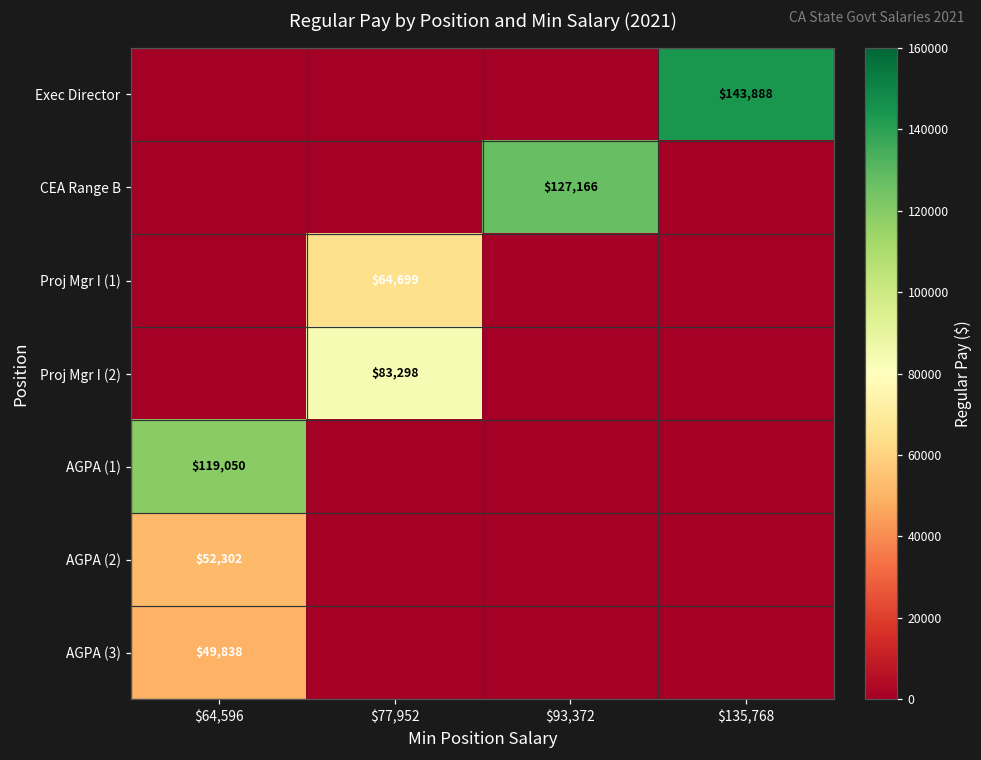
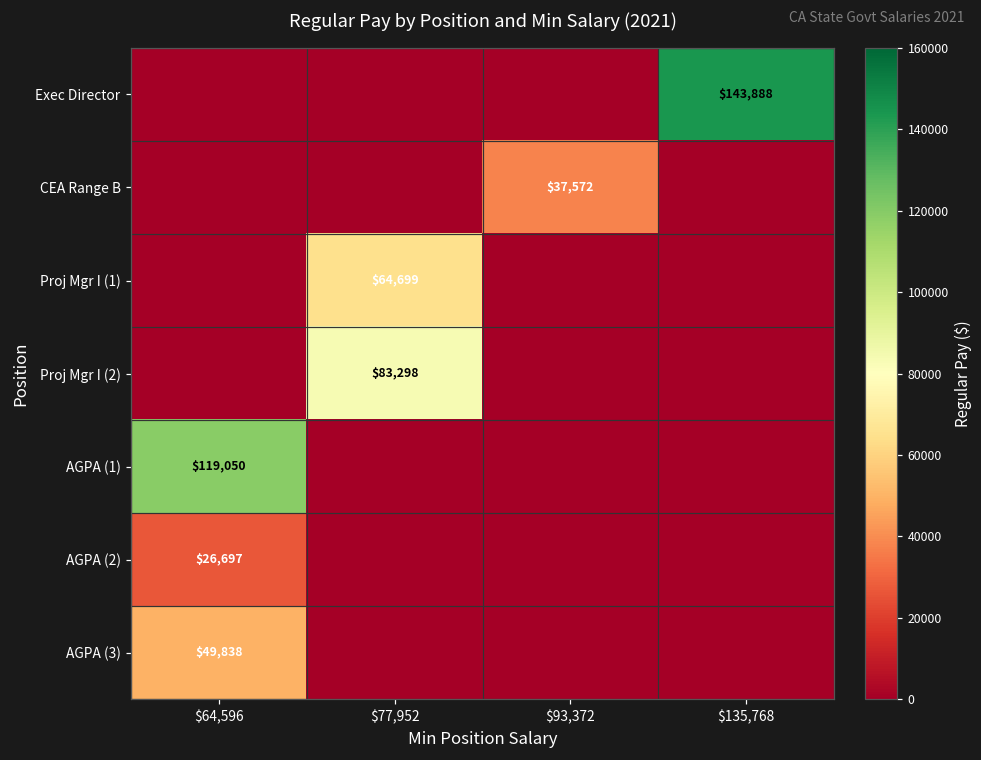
CEA Range B, $93,372: $127,166 -> $37,572
AGPA (2), $64,596: $52,302 -> $26,697
